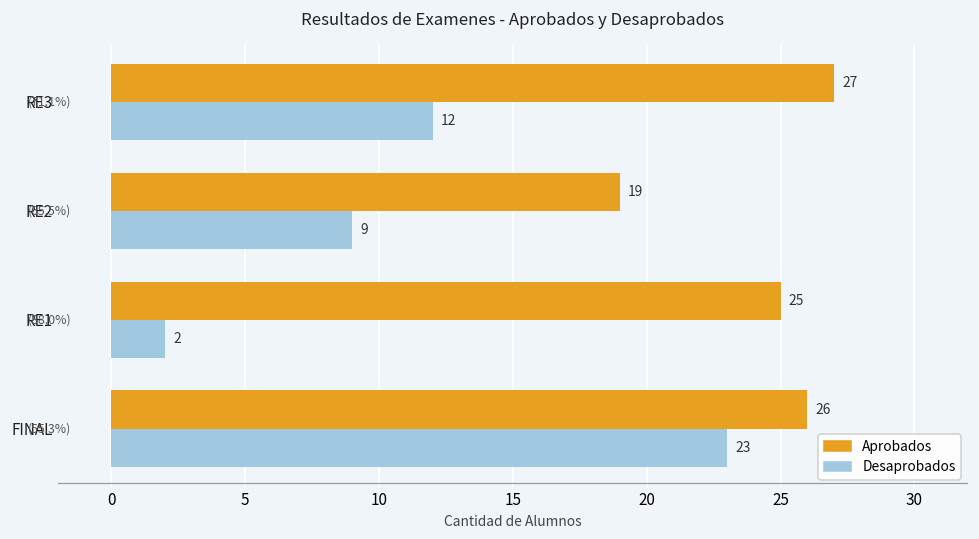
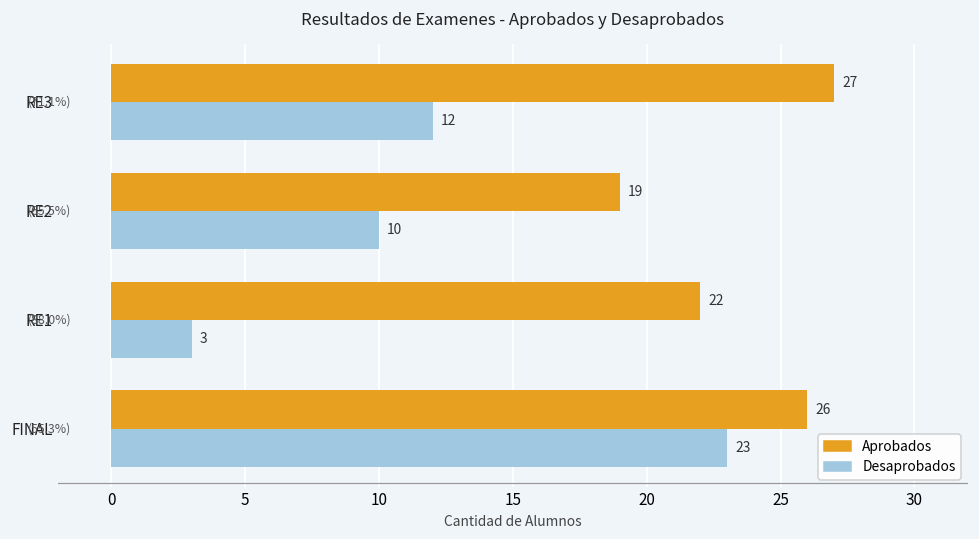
Desaprobados, RE2: 9 -> 10
Aprobados, RE1: 25 -> 22
Desaprobados, RE1: 2 -> 3
